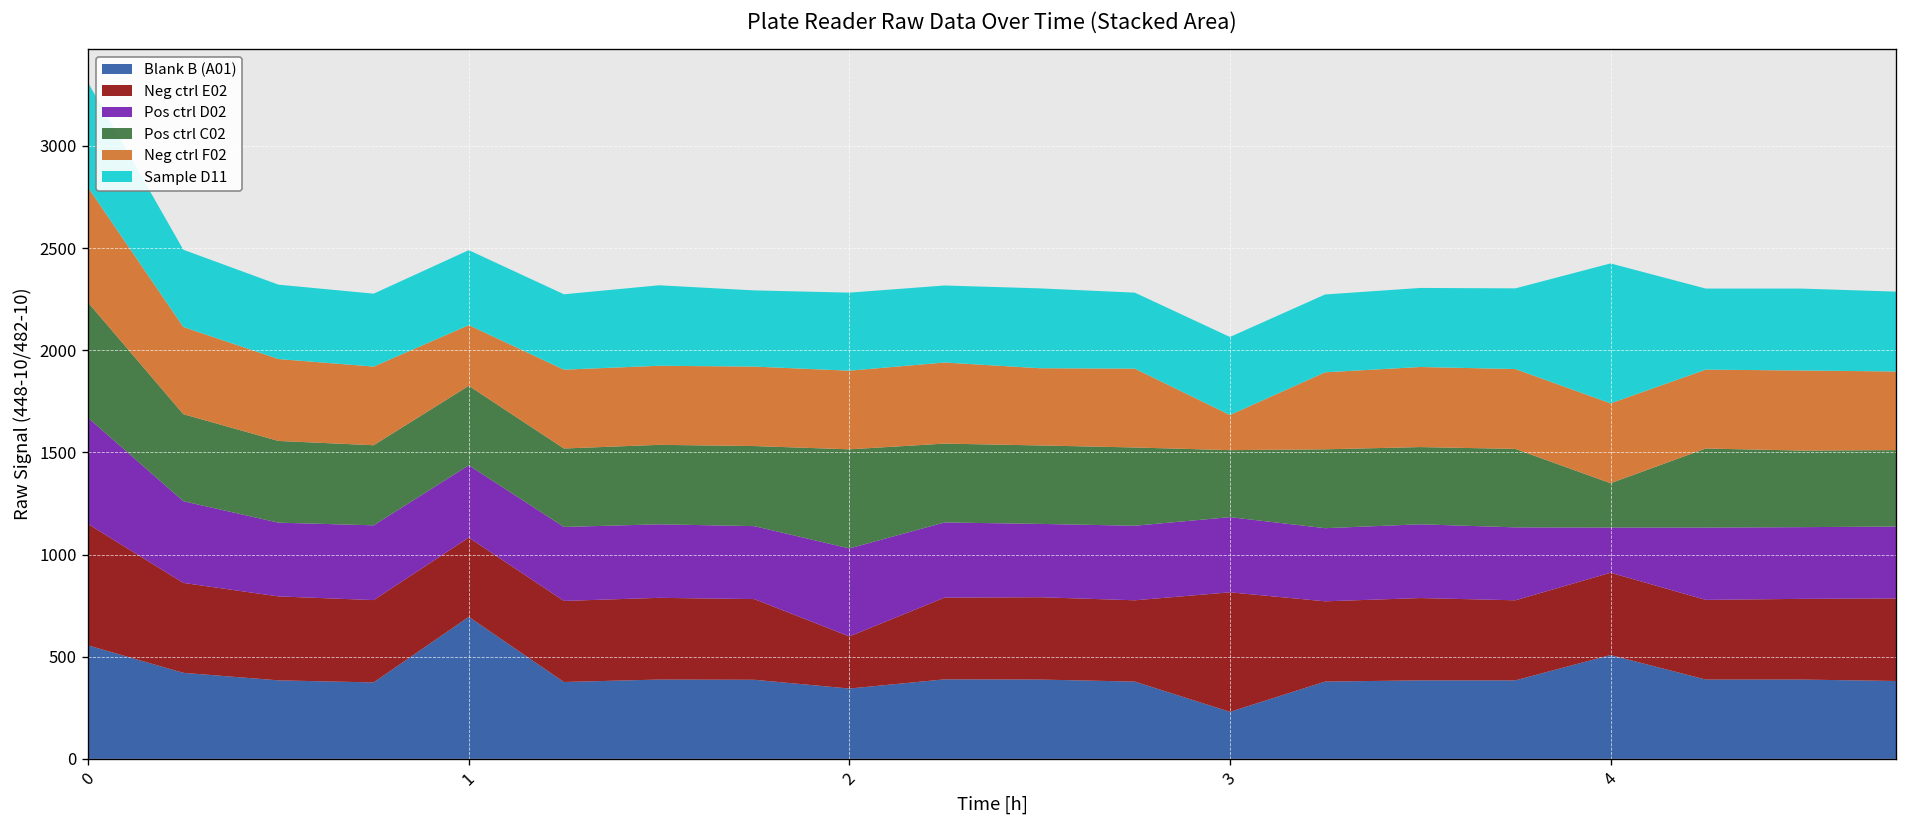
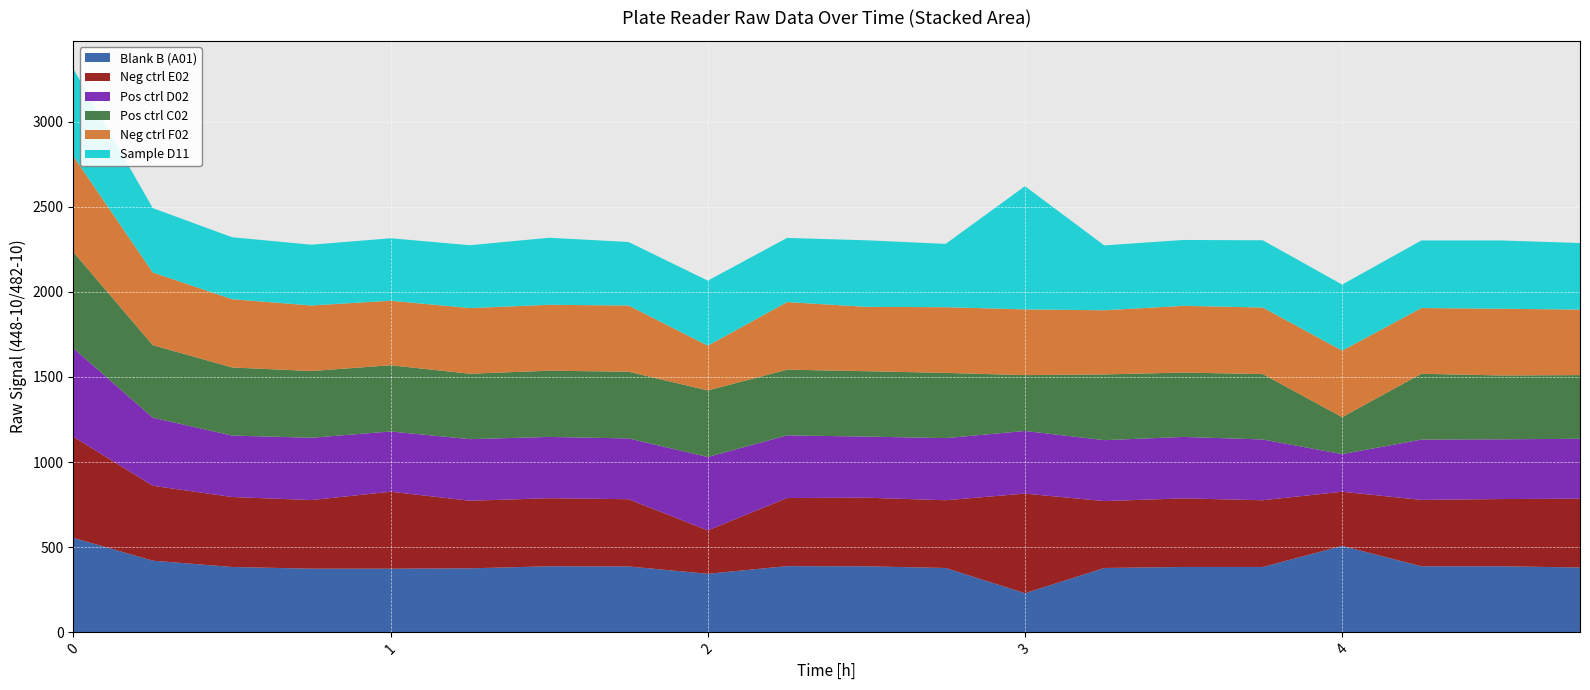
Blank B (A01), 1: 700 -> 370
Neg ctrl E02, 1: 390 -> 450
Neg ctrl F02, 1: 300 -> 380
Pos ctrl C02, 2: 490 -> 390
Neg ctrl F02, 2: 390 -> 260
Neg ctrl F02, 3: 170 -> 390
Sample D11, 3: 380 -> 720
Neg ctrl E02, 4: 400 -> 320
Sample D11, 4: 690 -> 390
